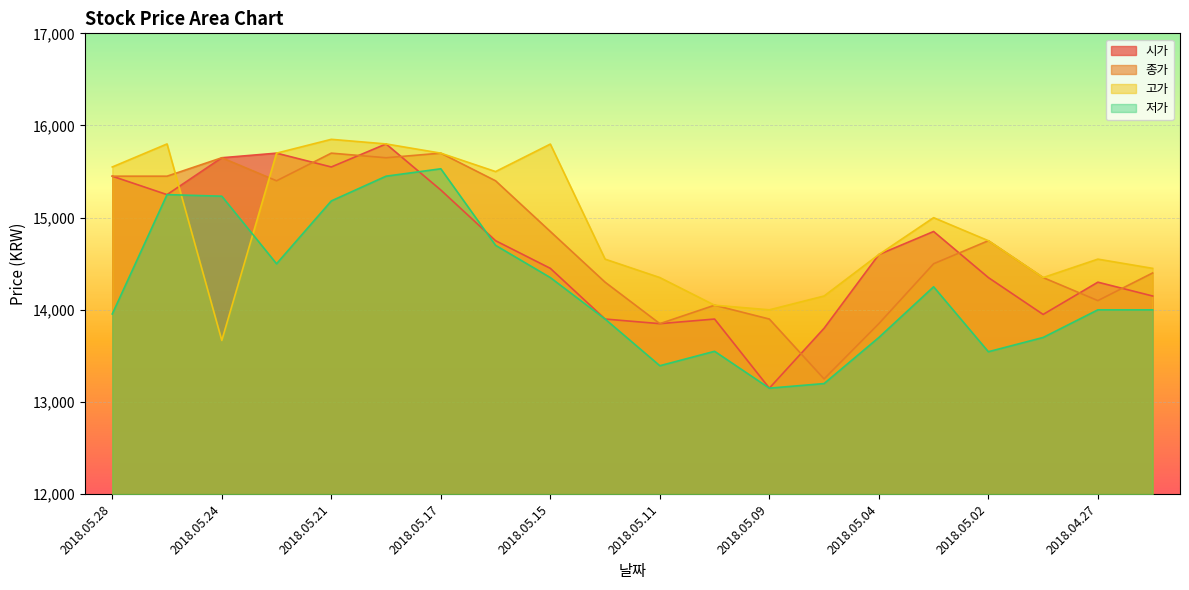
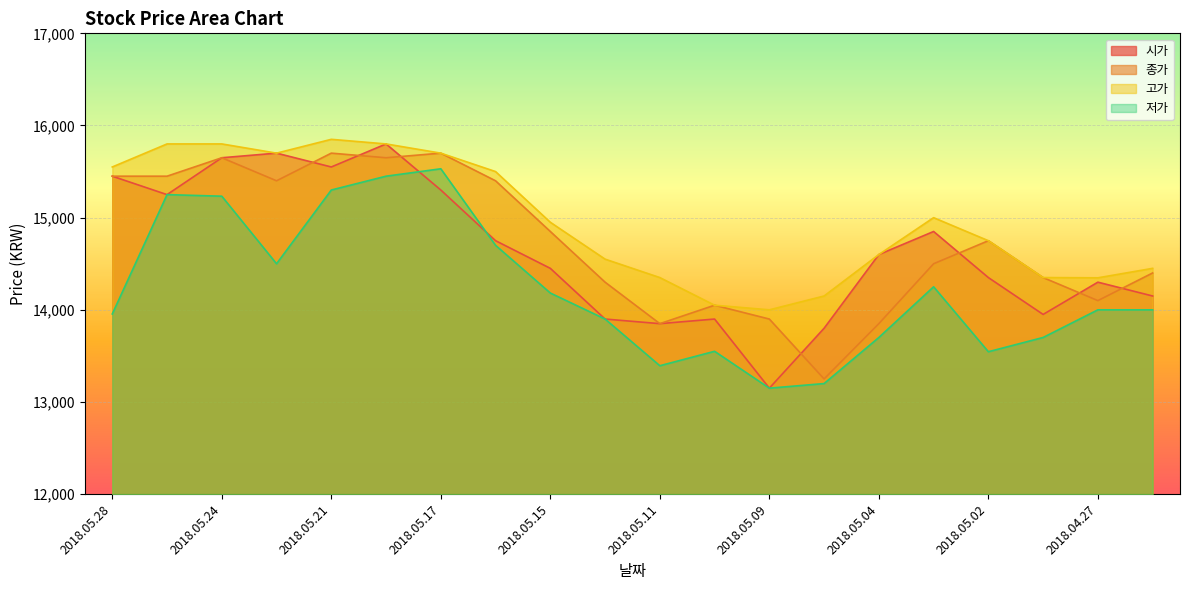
고가, 2018.05.24: 13,700 -> 15,800
저가, 2018.05.21: 15,200 -> 15,300
고가, 2018.05.15: 15,800 -> 15,000
저가, 2018.05.15: 14,400 -> 14,200
고가, 2018.04.27: 14,600 -> 14,300
